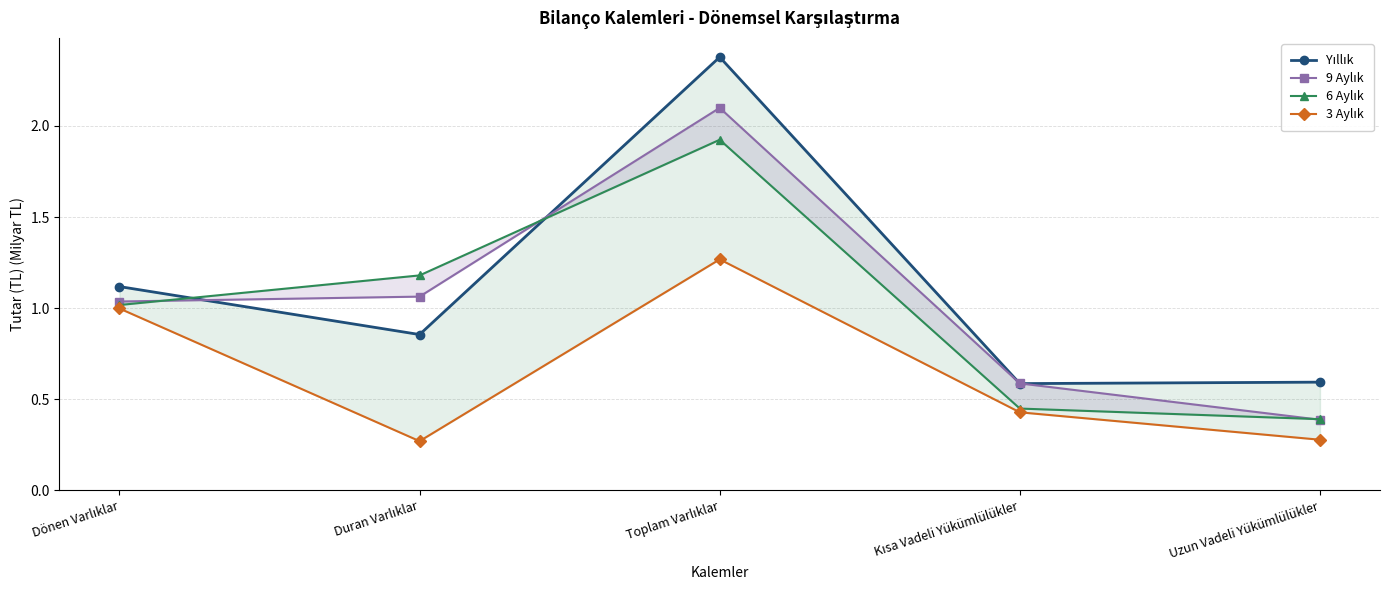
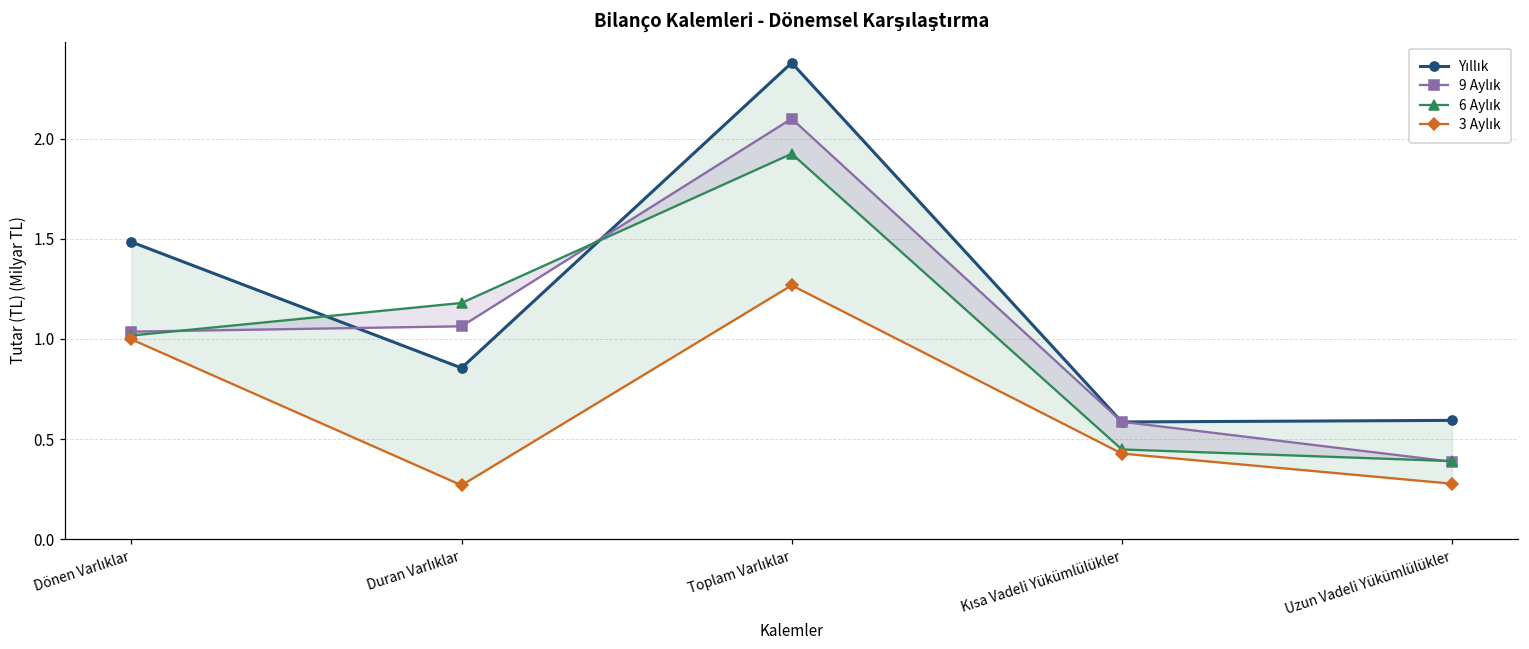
Yıllık, Dönen Varlıklar: 1.12 -> 1.48
